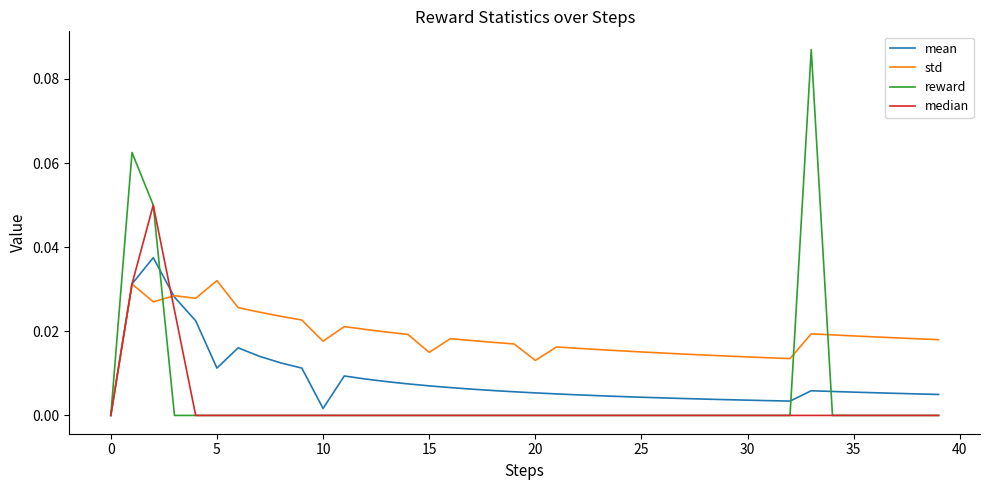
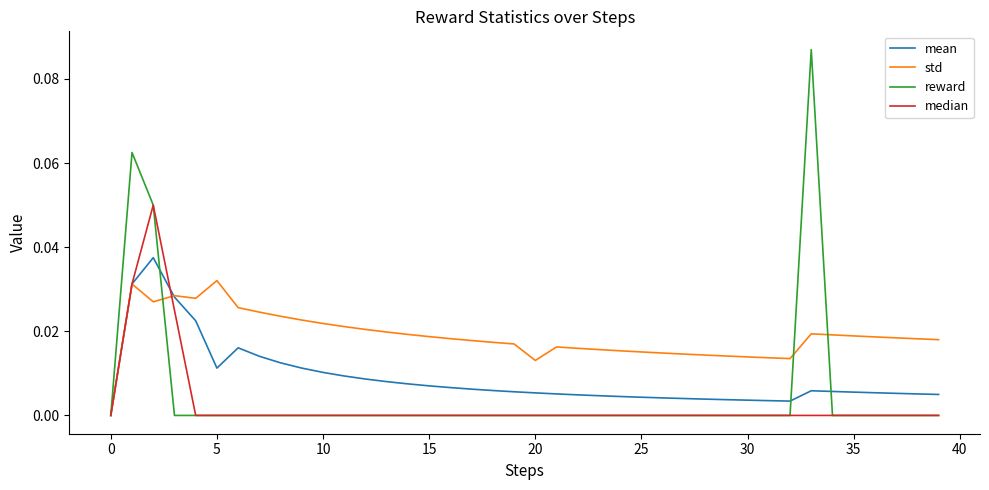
mean, 10: 0.002 -> 0.010
std, 10: 0.018 -> 0.022
std, 15: 0.015 -> 0.019
